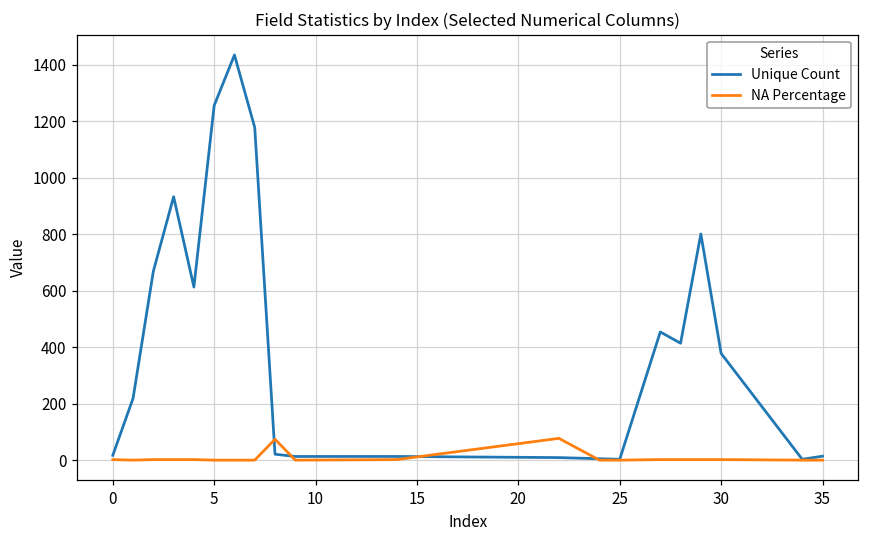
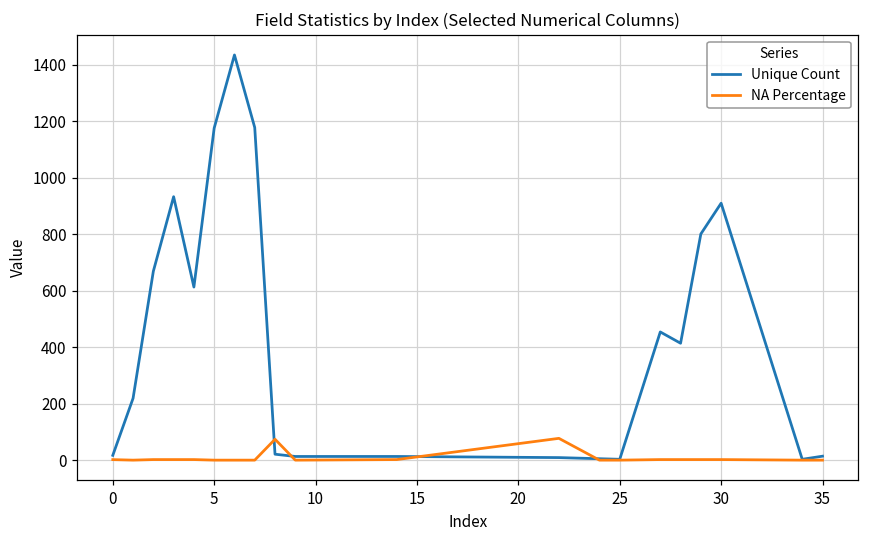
Unique Count, 5: 1260 -> 1180
Unique Count, 30: 380 -> 910
